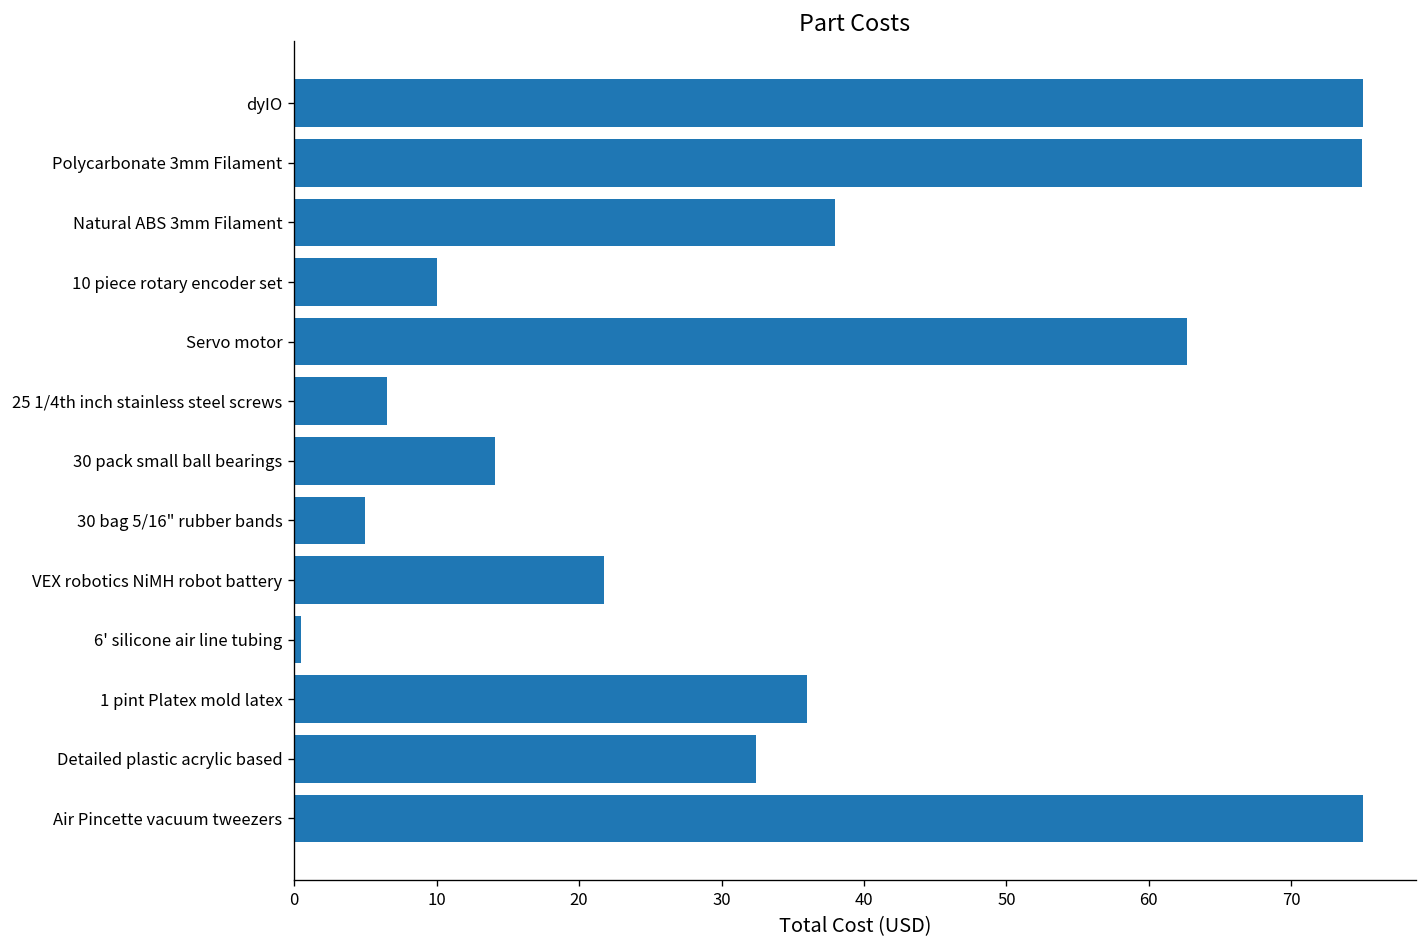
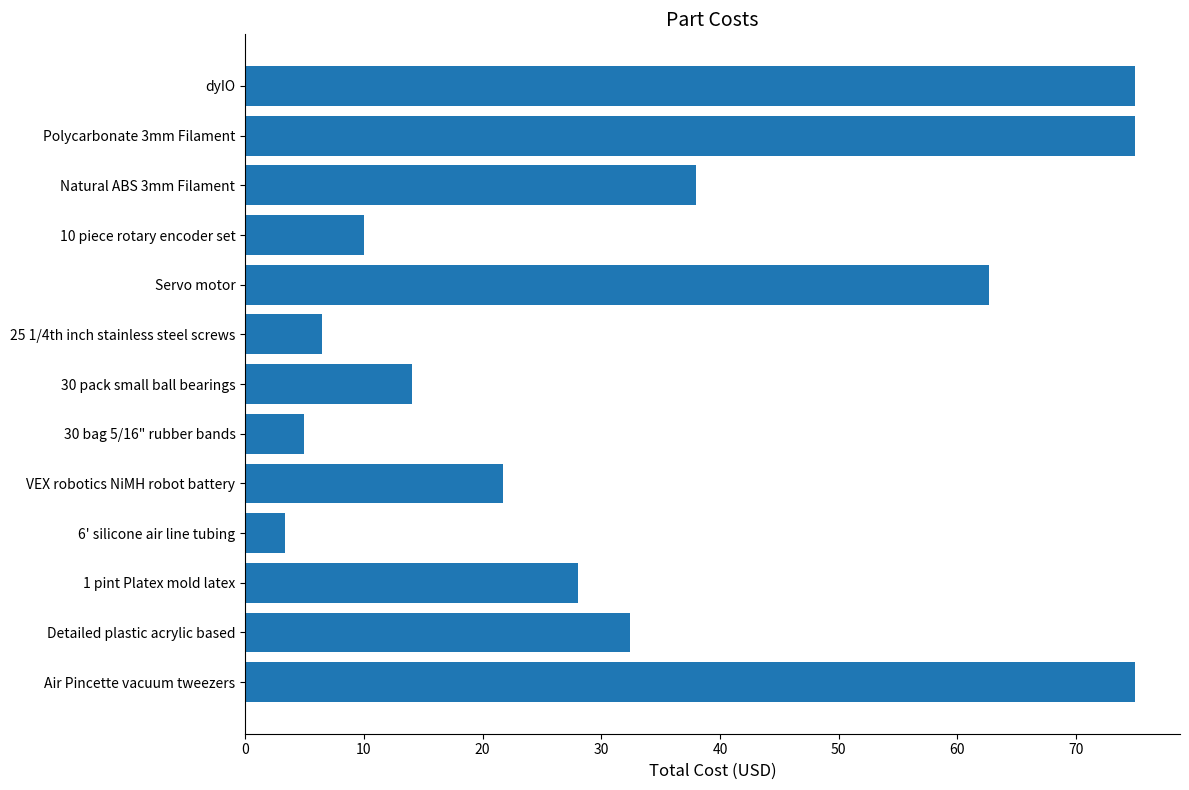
6' silicone air line tubing: 0.5 -> 3.3
1 pint Platex mold latex: 36 -> 28
